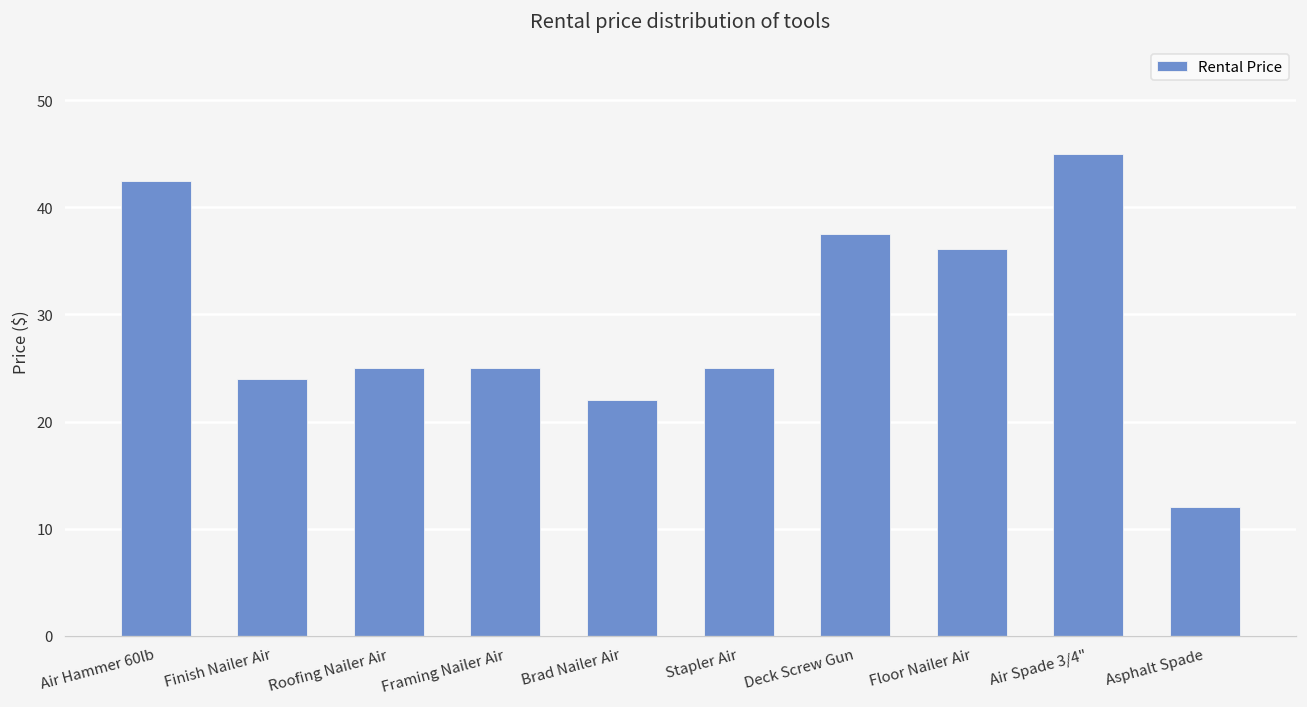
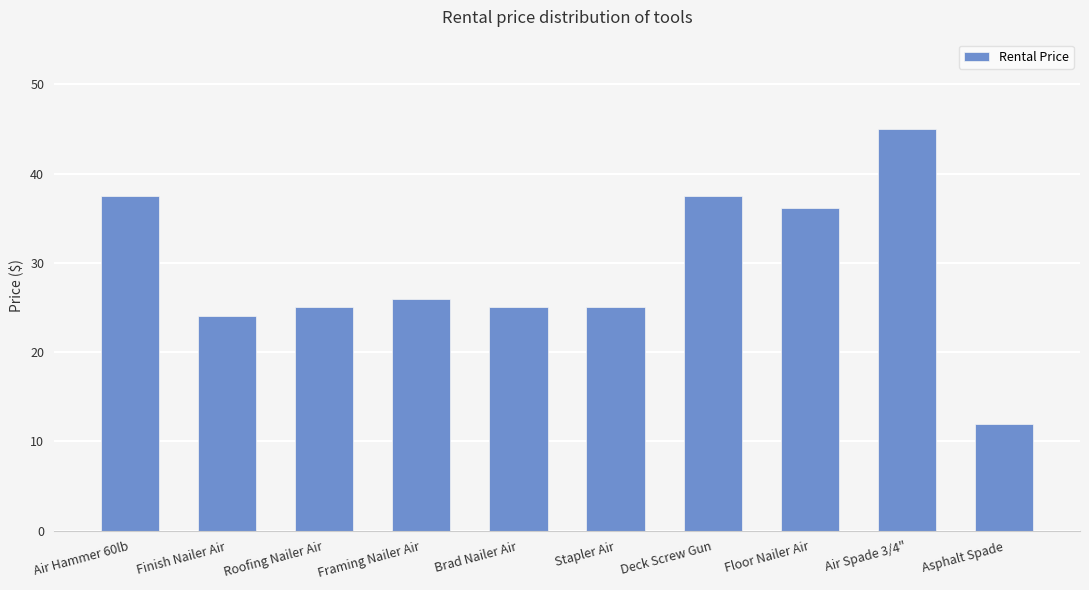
Air Hammer 60lb: 43 -> 38
Framing Nailer Air: 25 -> 26
Brad Nailer Air: 22 -> 25
